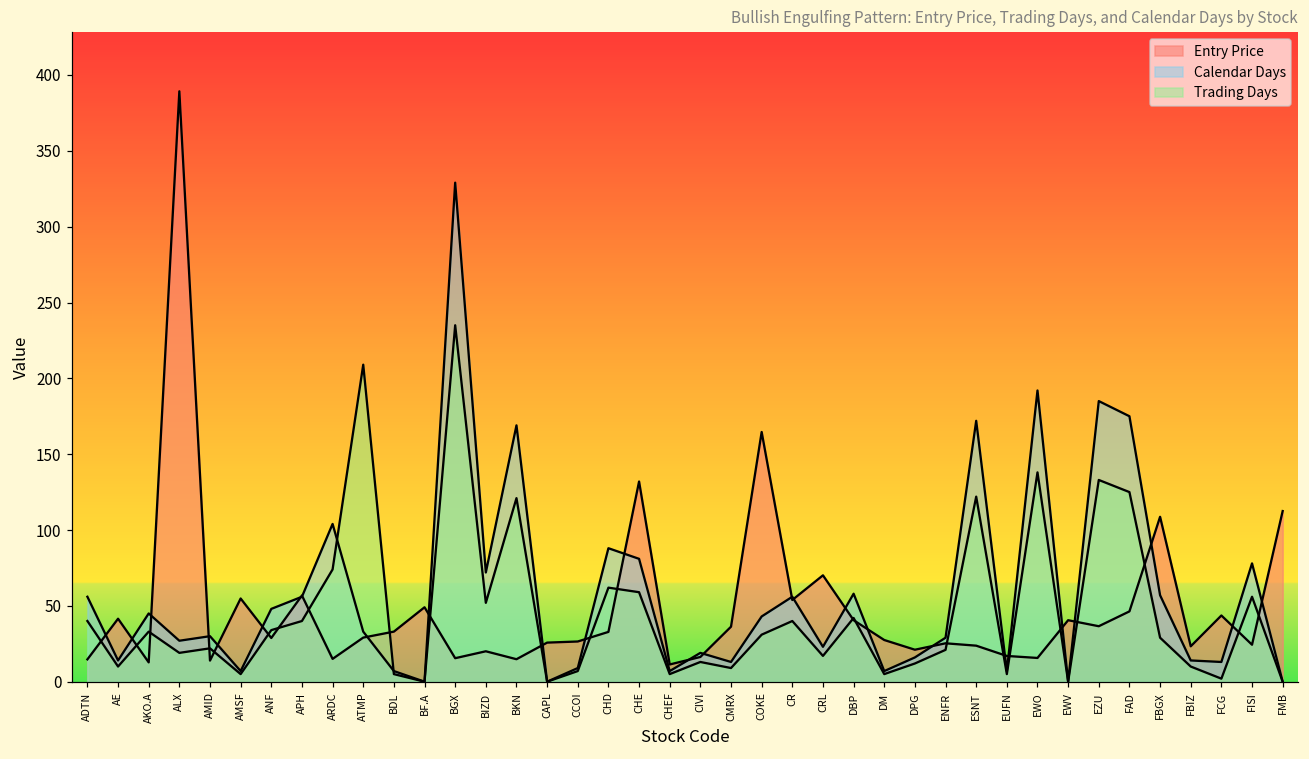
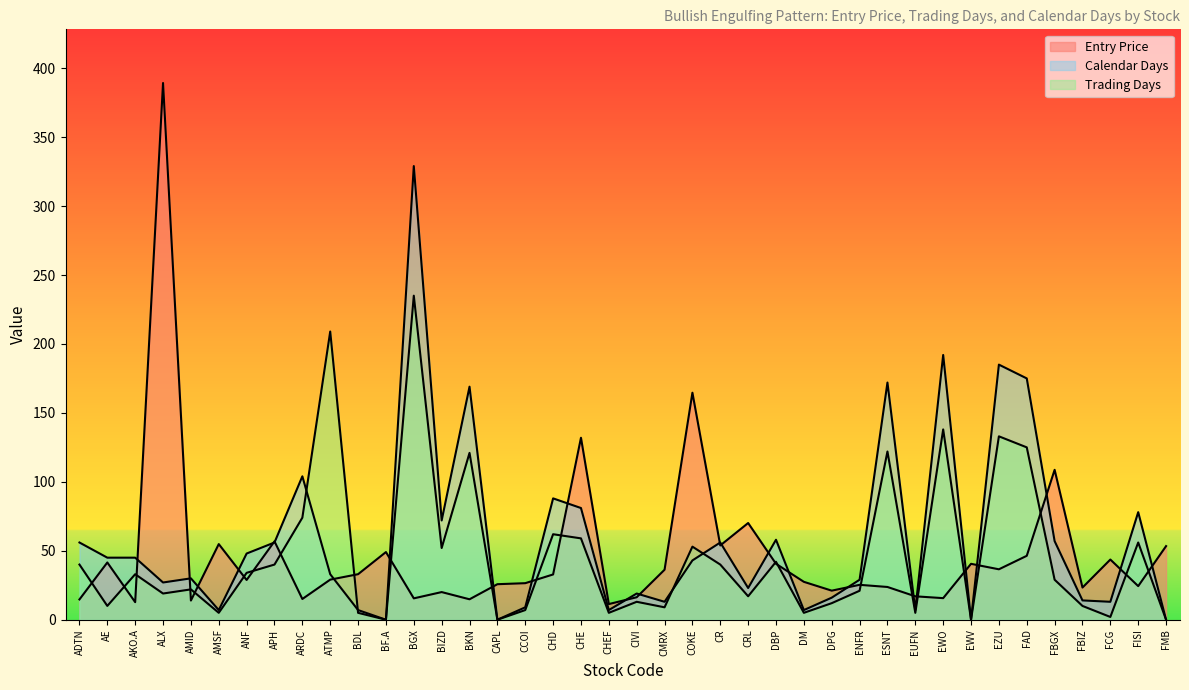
Calendar Days, AE: 14 -> 45
Trading Days, COKE: 31 -> 53
Entry Price, FMB: 112 -> 53
